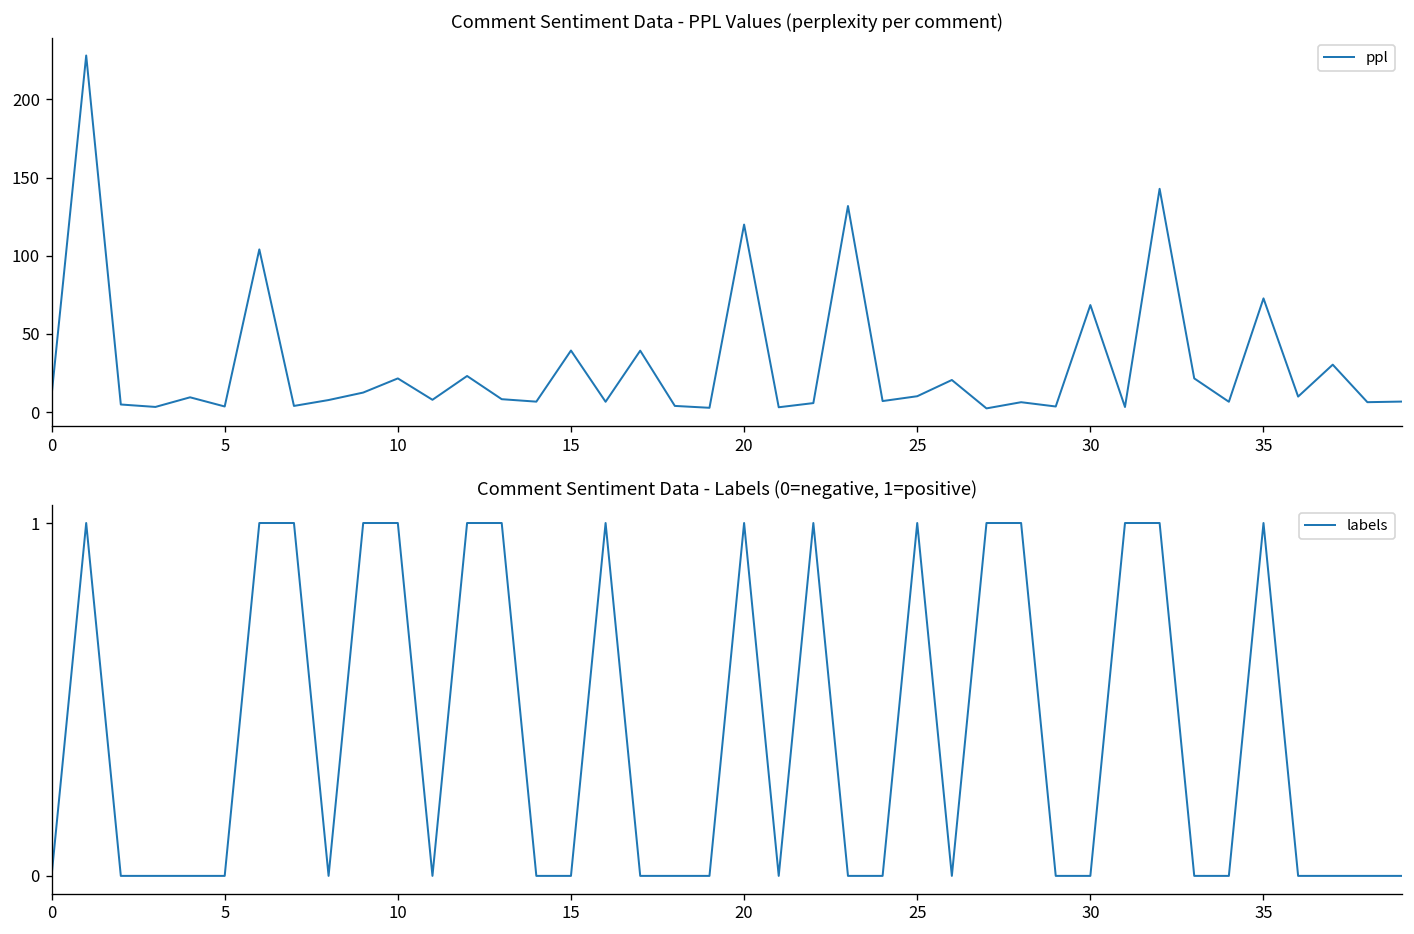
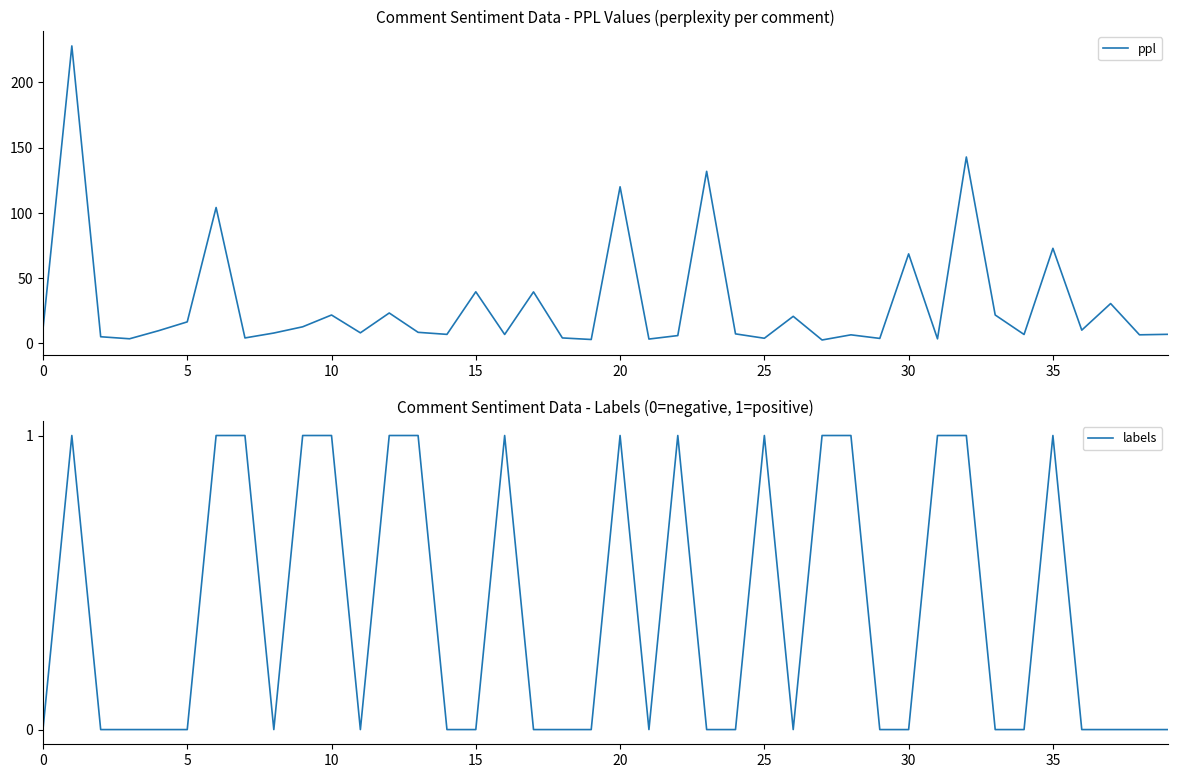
Comment Sentiment Data - PPL Values (perplexity per comment), 5: 4 -> 16
Comment Sentiment Data - PPL Values (perplexity per comment), 25: 10 -> 4
